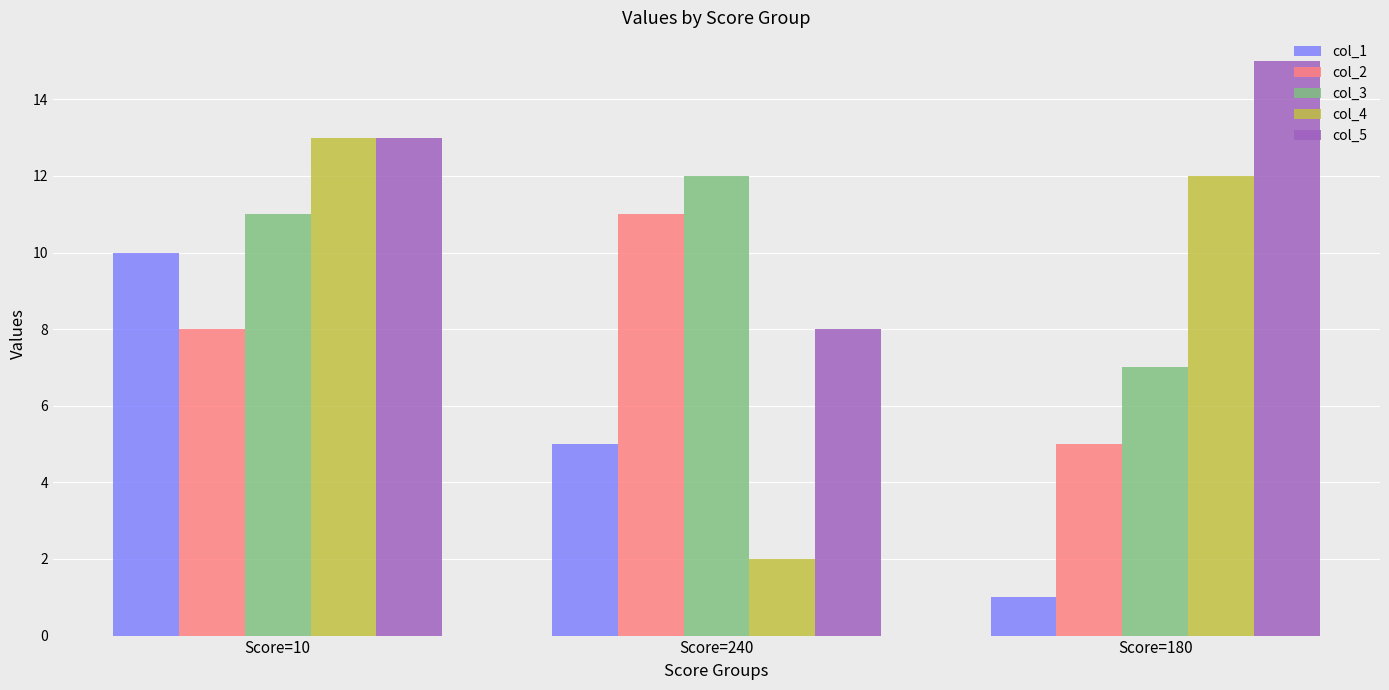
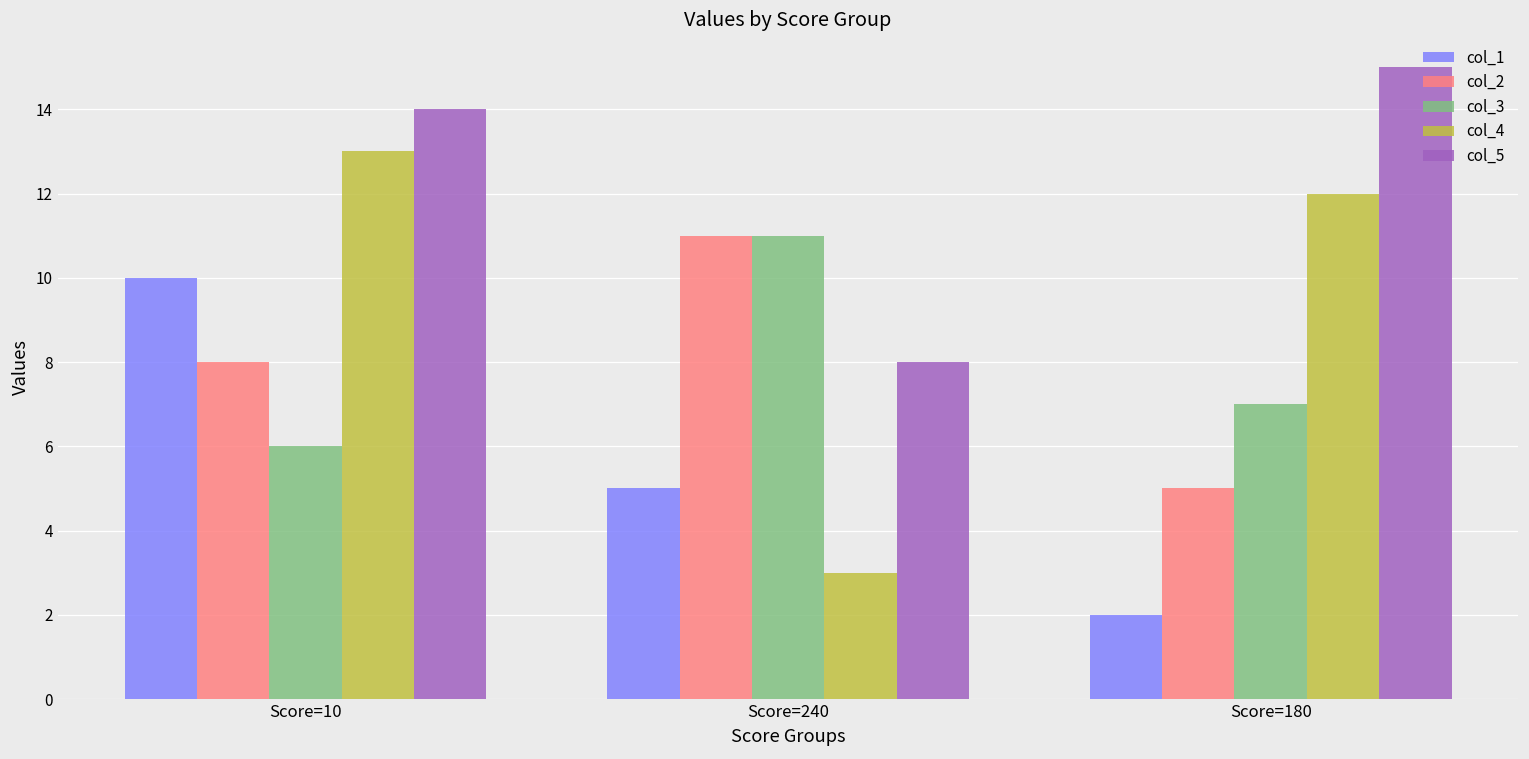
col_3, Score=10: 11 -> 6
col_5, Score=10: 13 -> 14
col_3, Score=240: 12 -> 11
col_4, Score=240: 2 -> 3
col_1, Score=180: 1 -> 2
